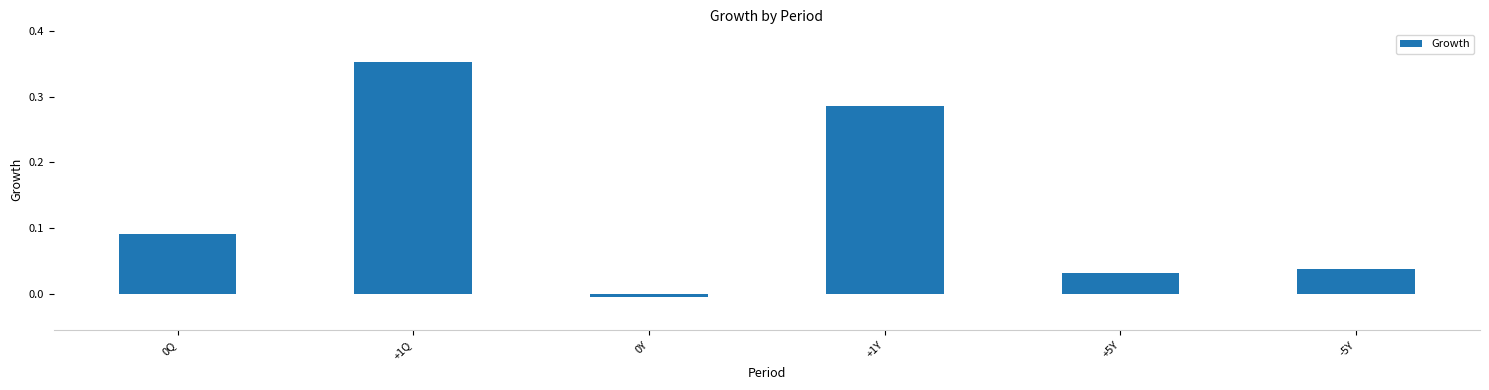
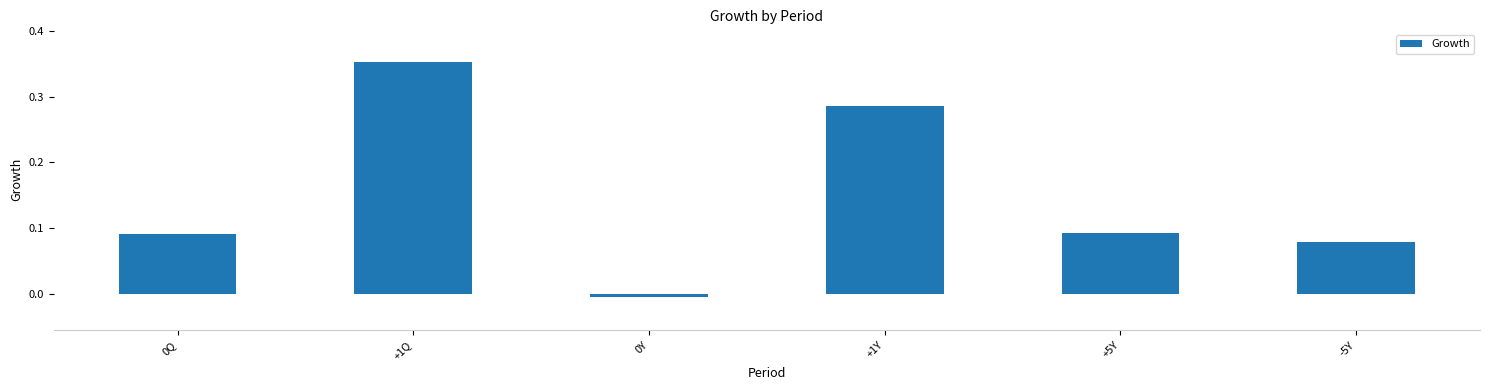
+5Y: 0.03 -> 0.09
-5Y: 0.04 -> 0.08
